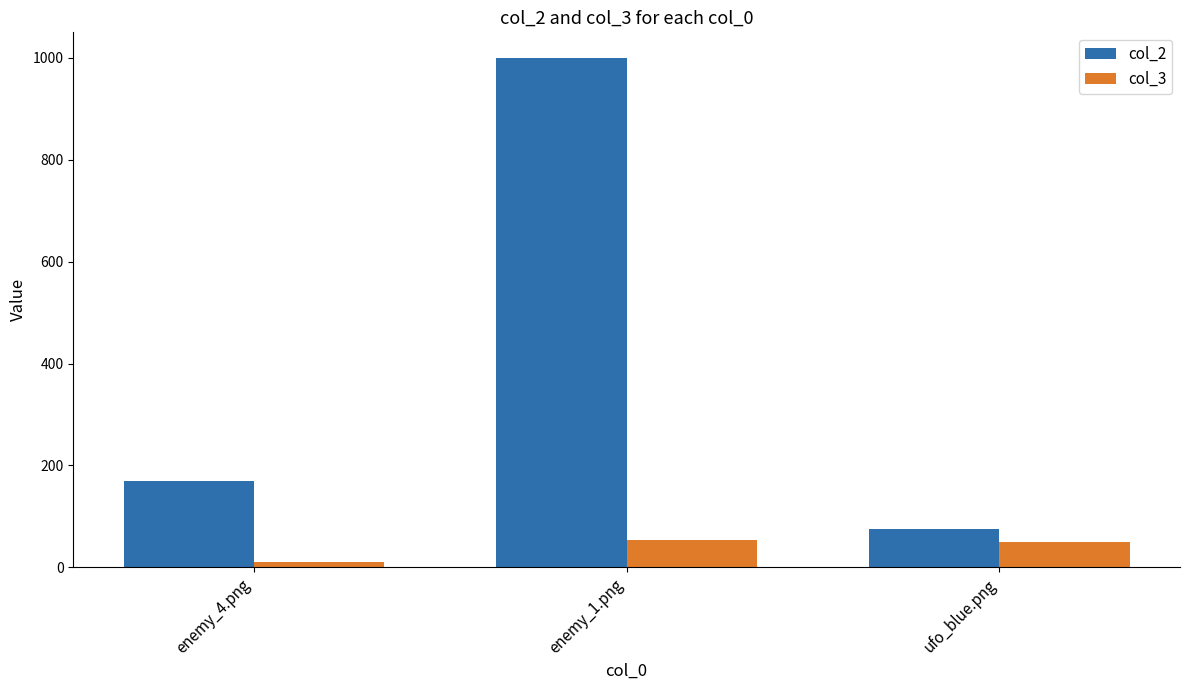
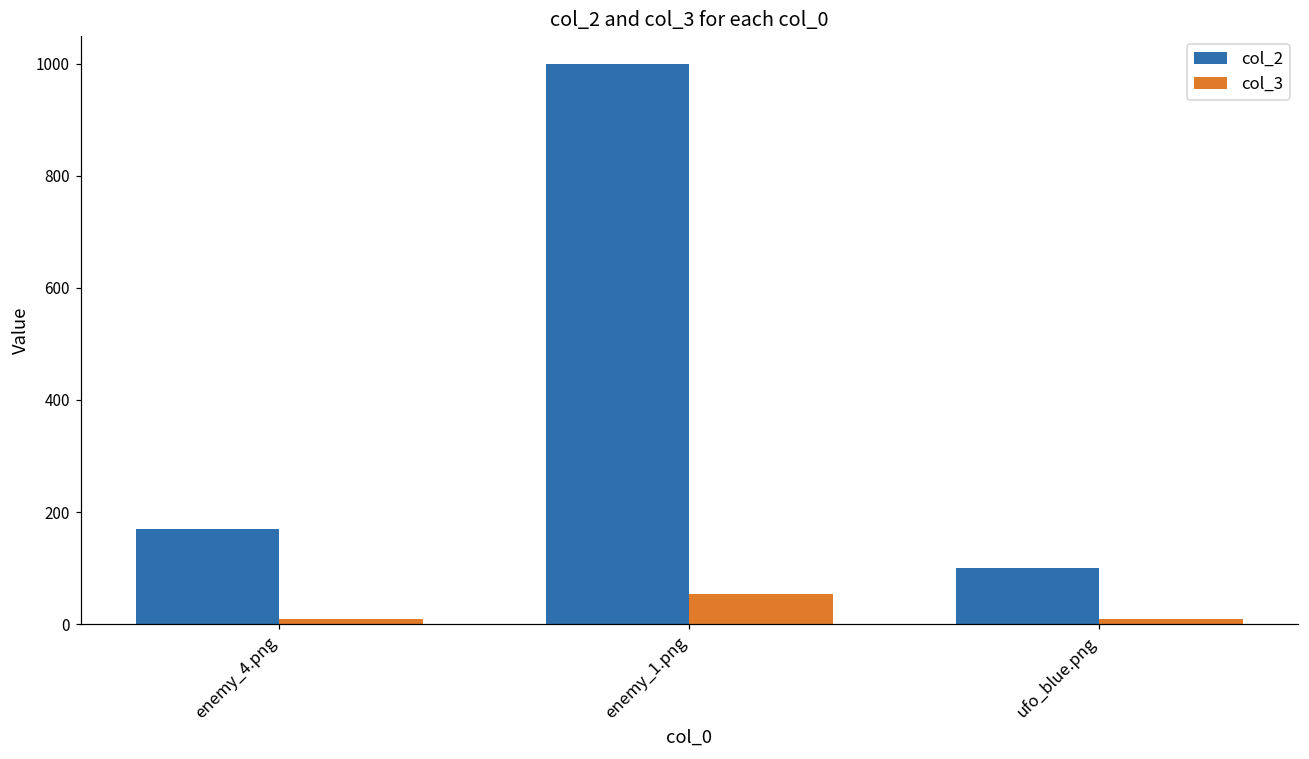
col_2, ufo_blue.png: 80 -> 100
col_3, ufo_blue.png: 50 -> 10
